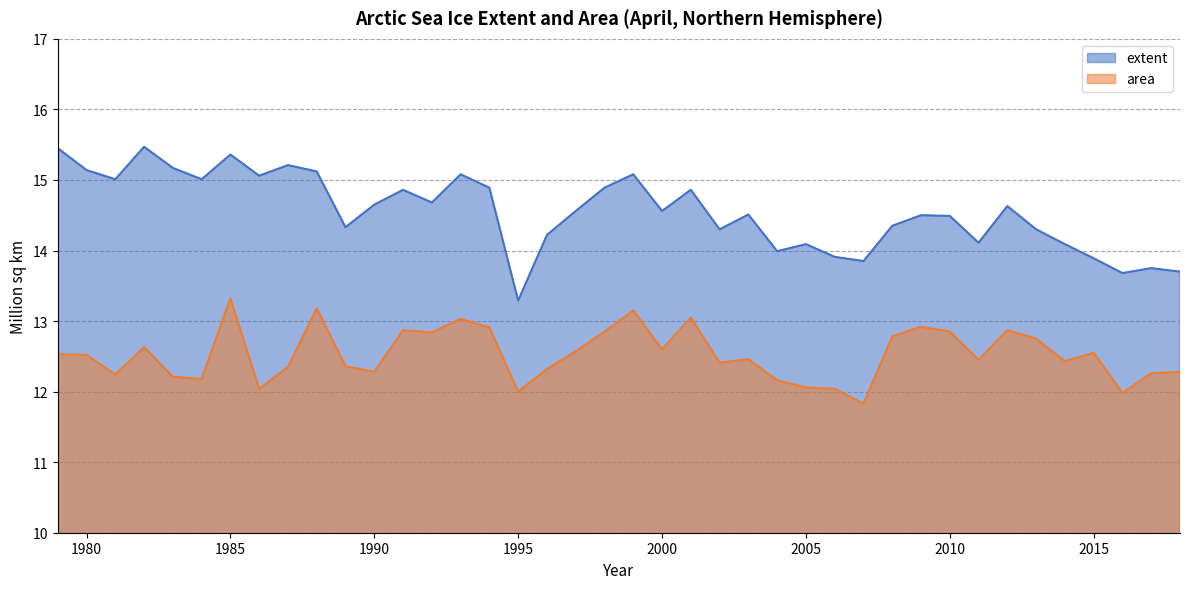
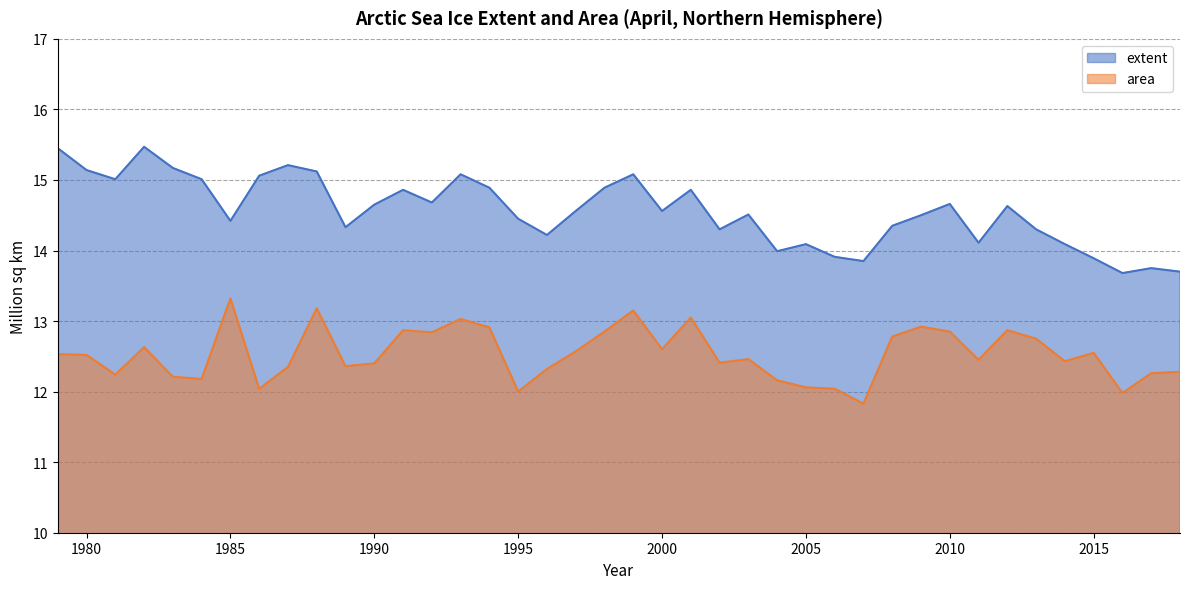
extent, 1985: 15.4 -> 14.4
area, 1990: 12.3 -> 12.4
extent, 1995: 13.3 -> 14.5
extent, 2010: 14.5 -> 14.7
